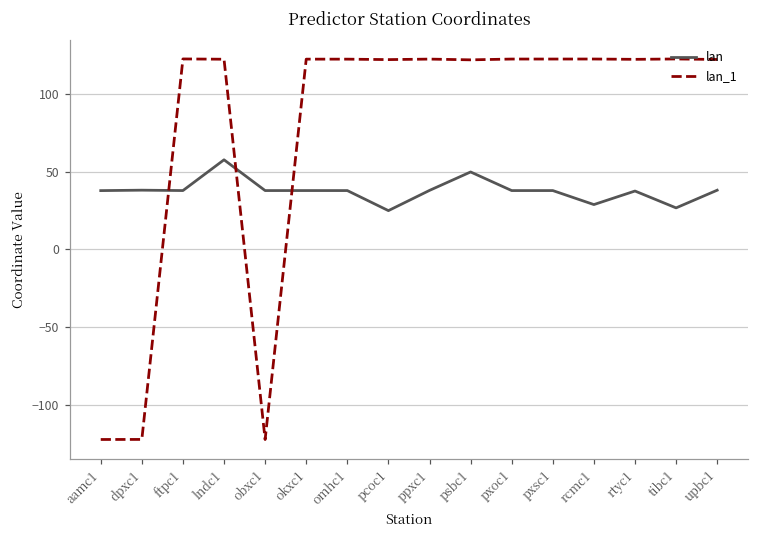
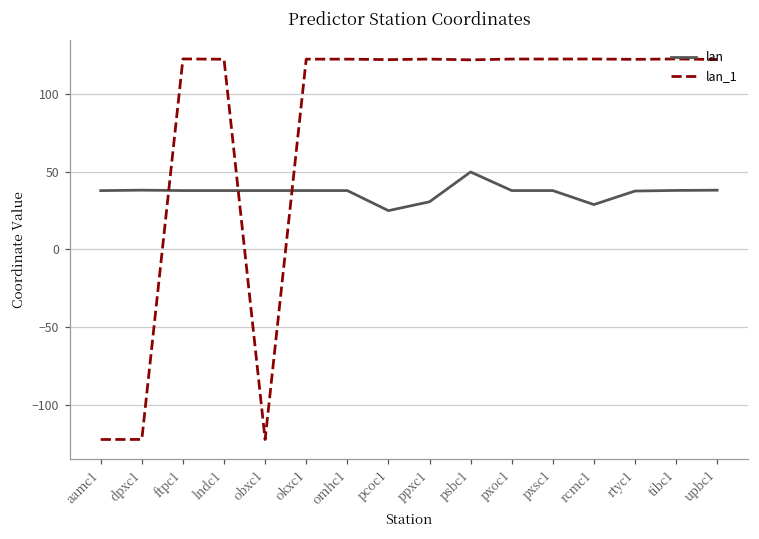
lan, lndc1: 58 -> 38
lan, ppxc1: 38 -> 31
lan, tibc1: 27 -> 38
